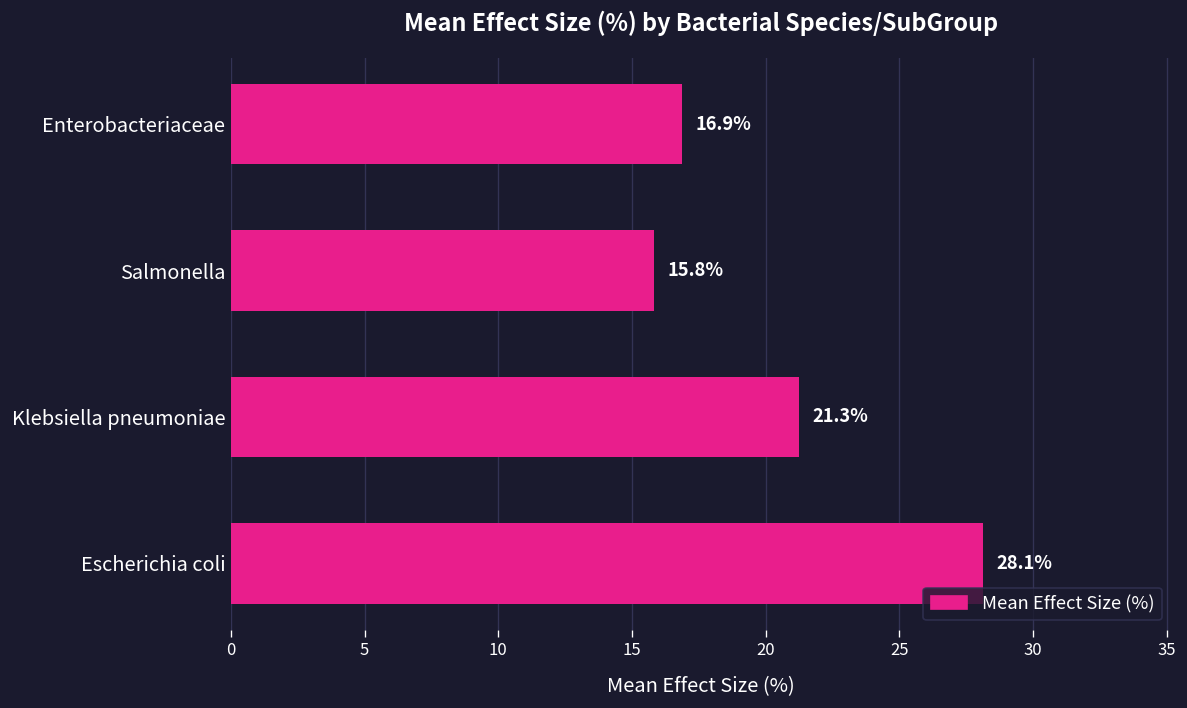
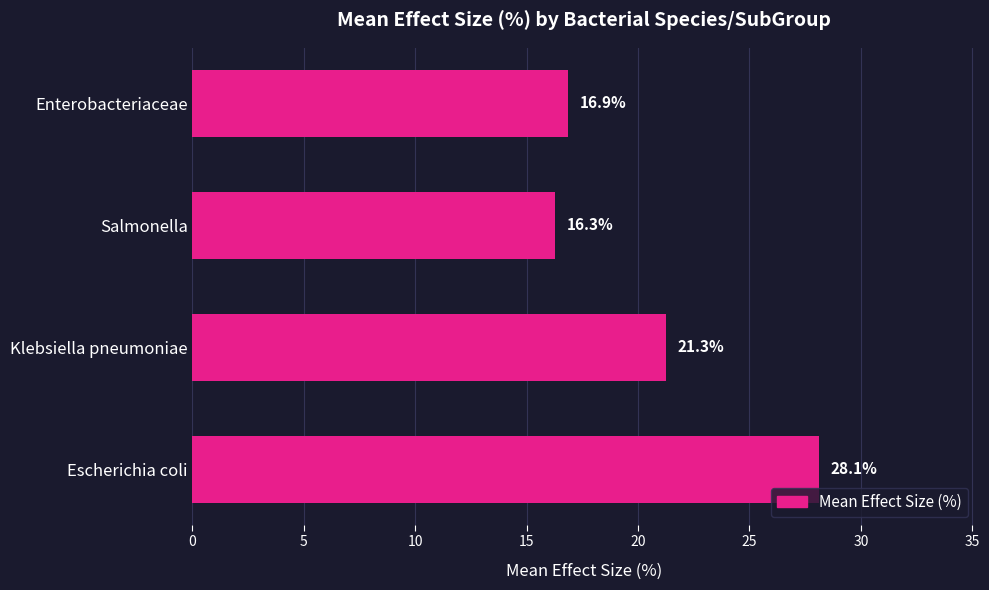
Salmonella: 15.8% -> 16.3%
